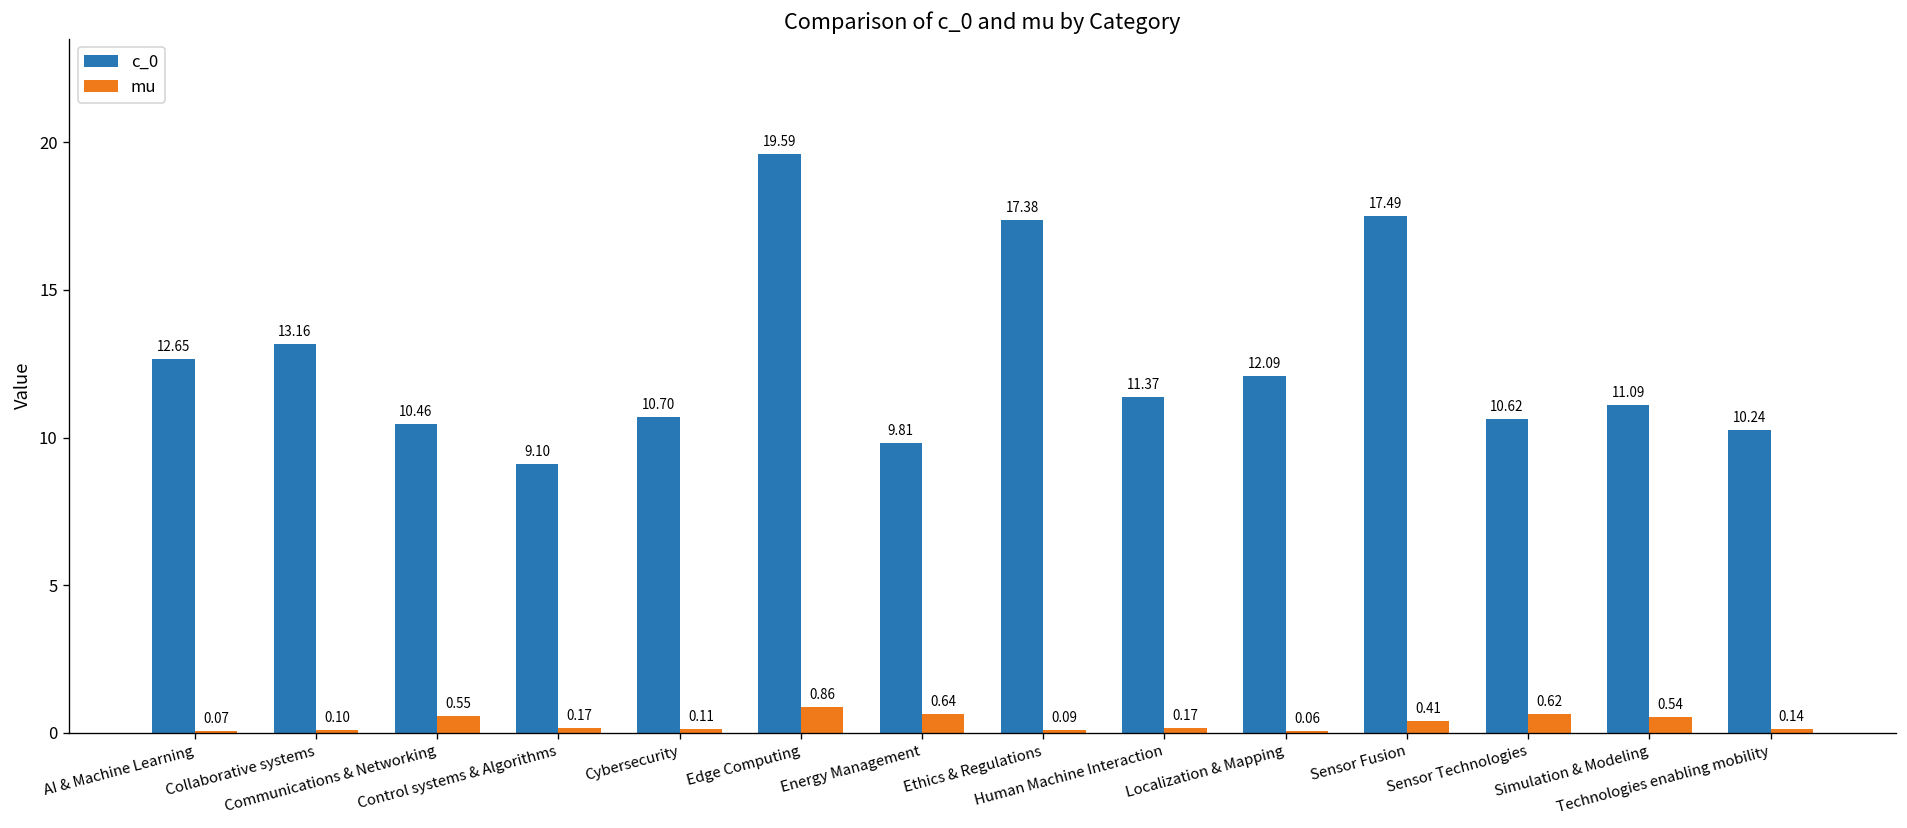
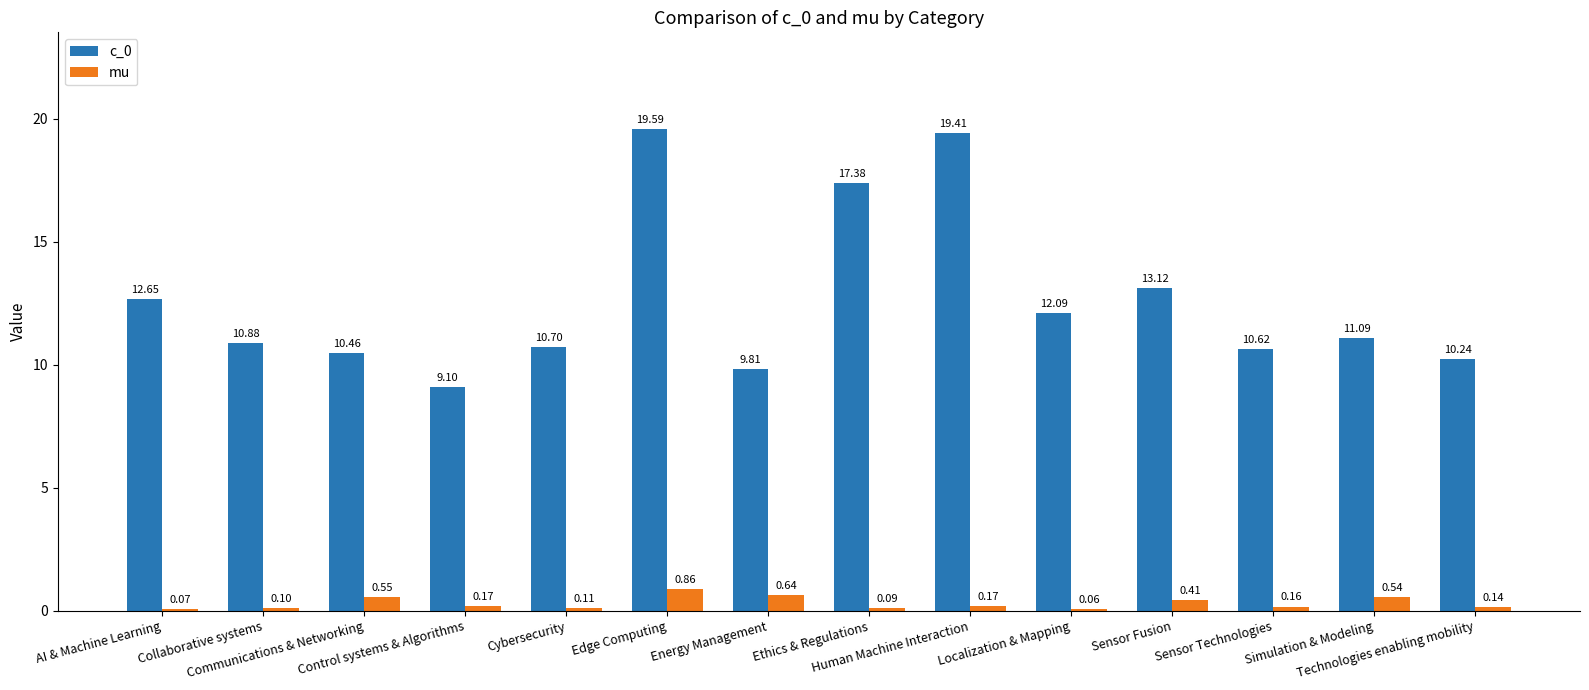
c_0, Collaborative systems: 13.16 -> 10.88
c_0, Human Machine Interaction: 11.37 -> 19.41
c_0, Sensor Fusion: 17.49 -> 13.12
mu, Sensor Technologies: 0.62 -> 0.16
